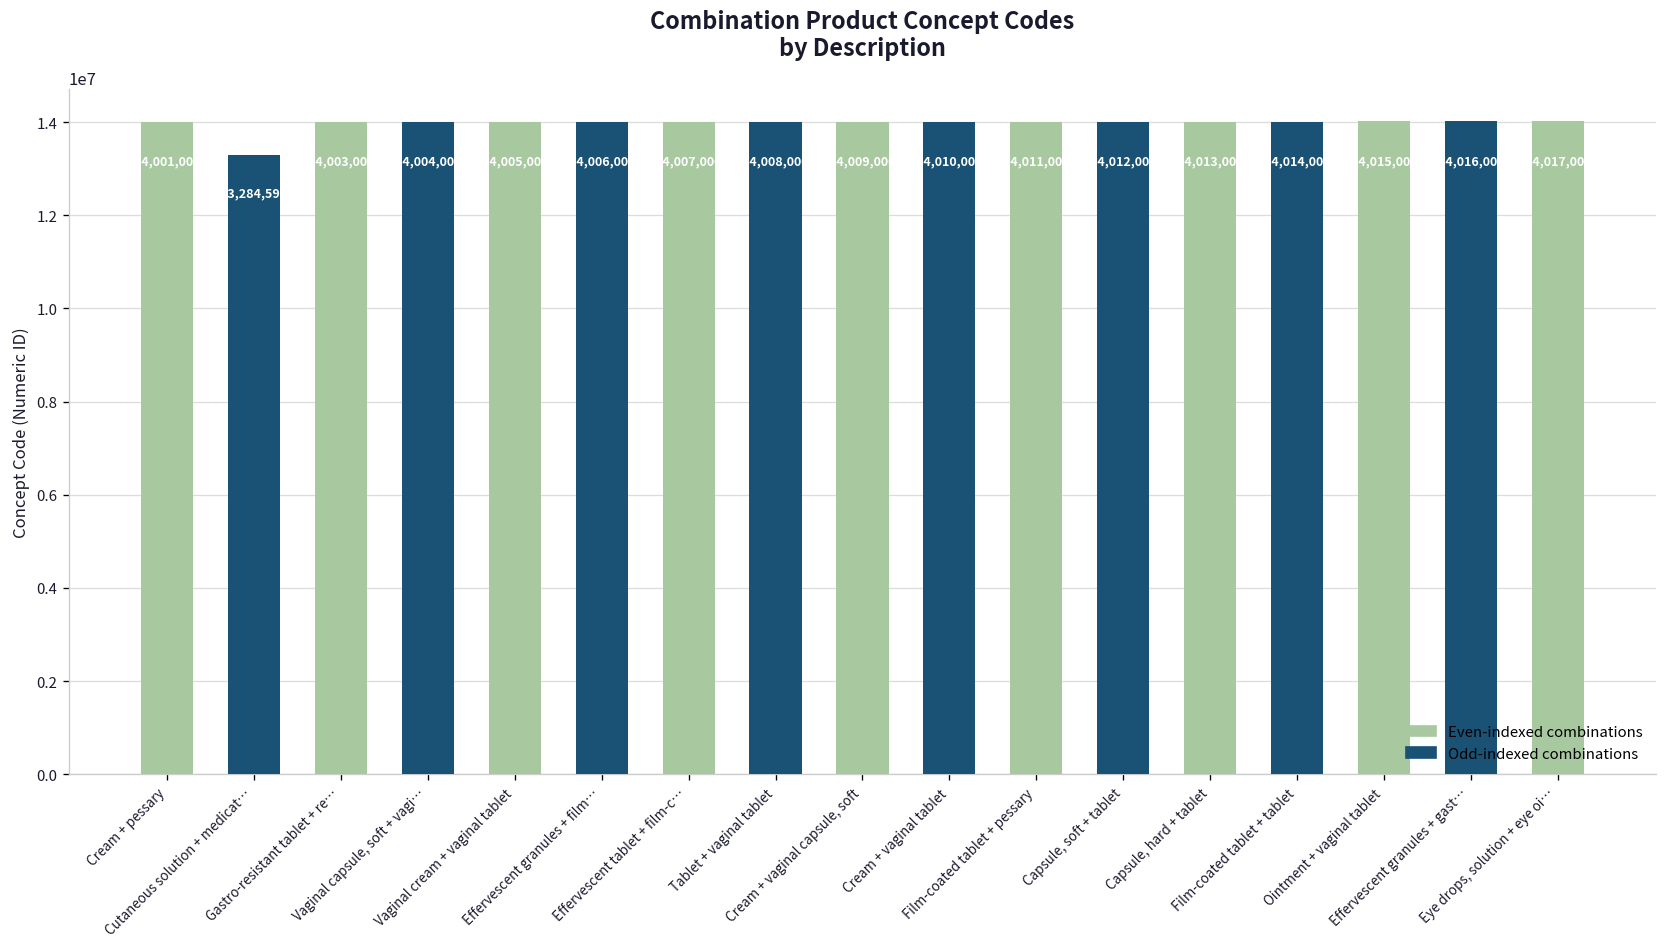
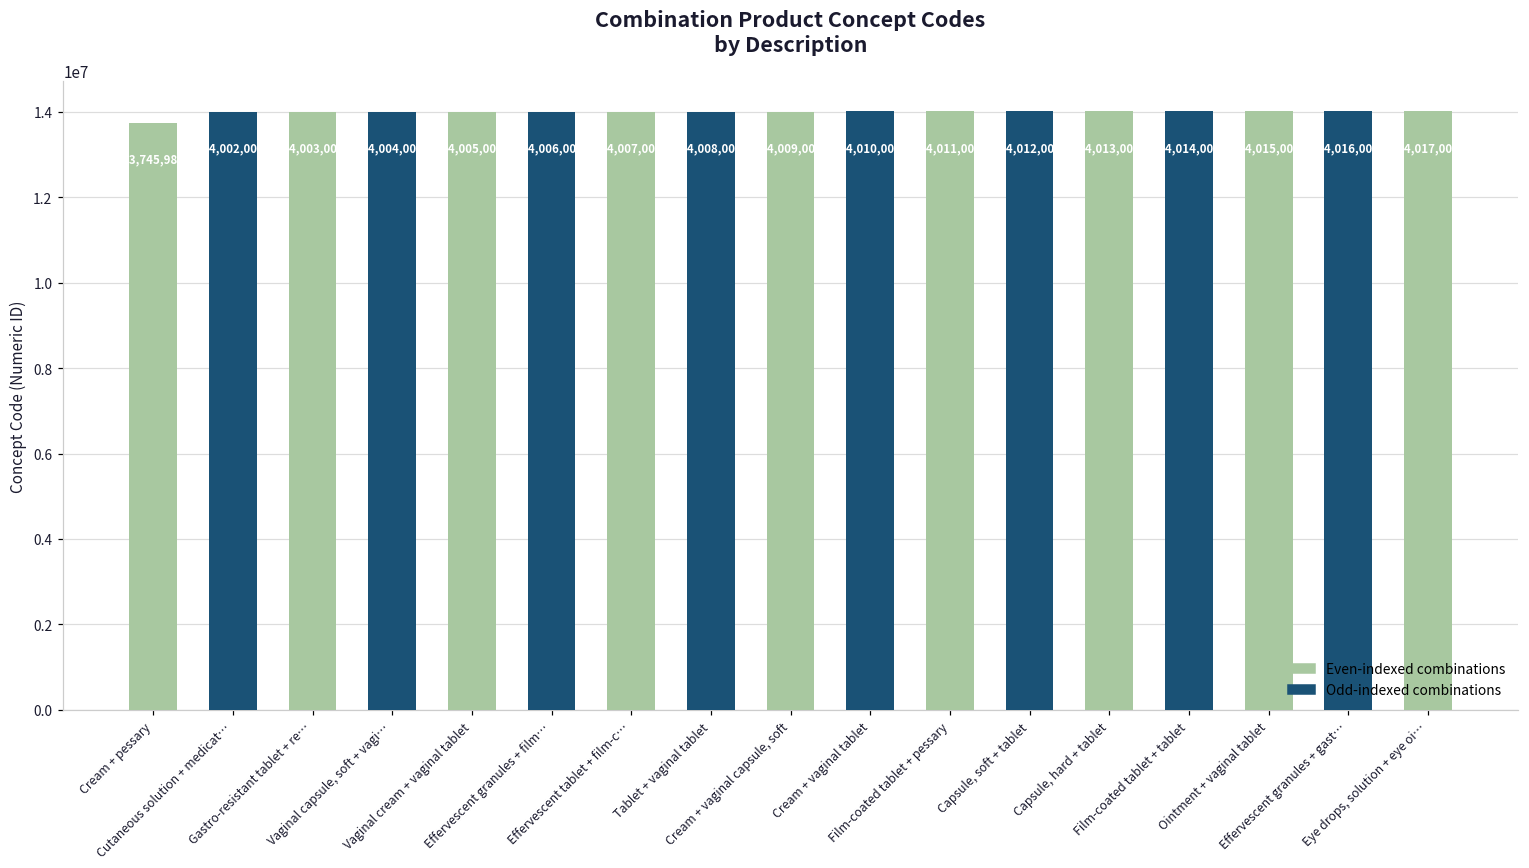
Cream + pessary: 14,001,000 -> 13,745,983
Cutaneous solution + medicat…: 13,284,599 -> 14,002,000
